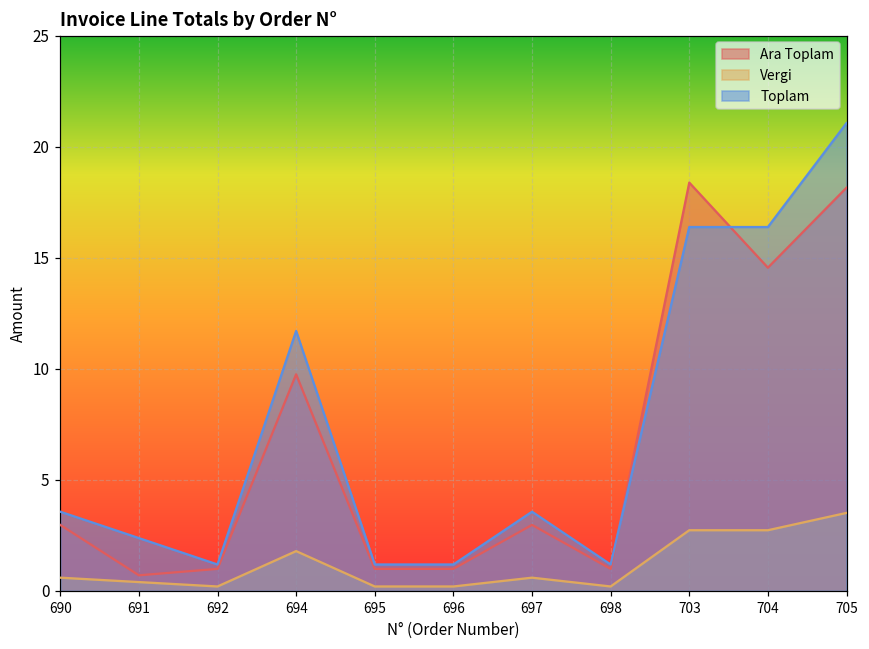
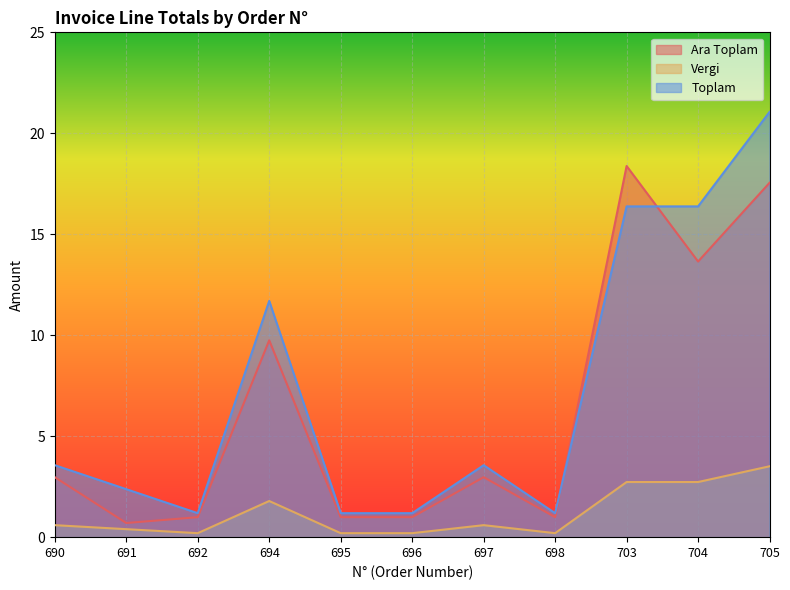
Ara Toplam, 704: 14.6 -> 13.7
Ara Toplam, 705: 18.2 -> 17.6
